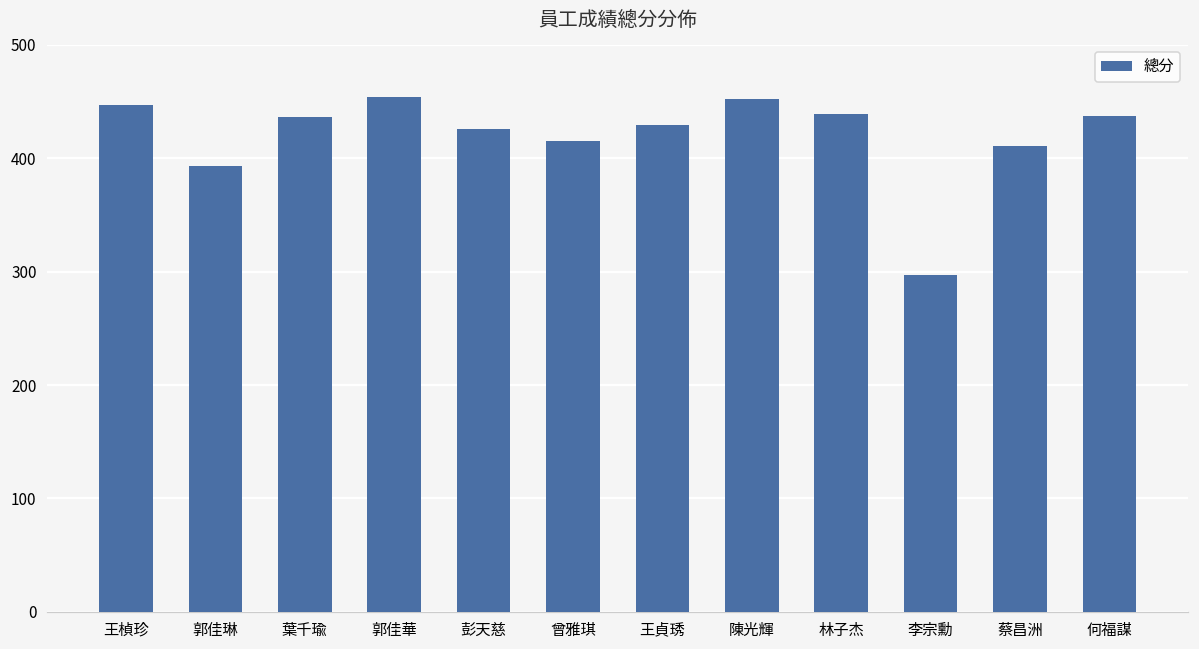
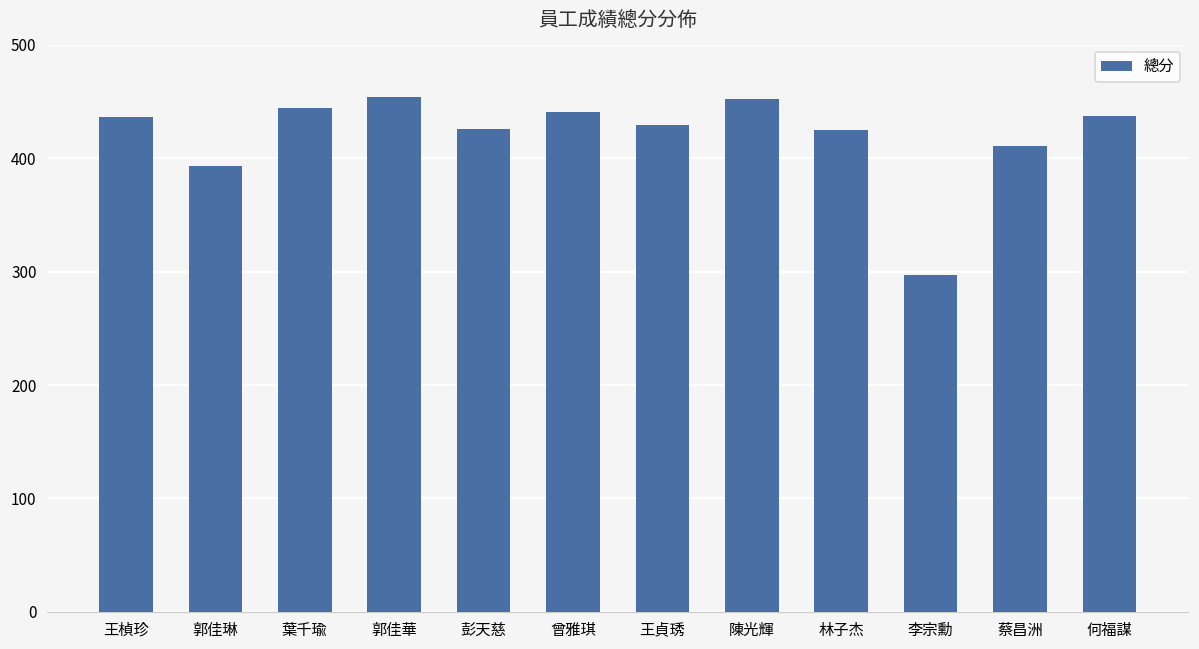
王楨珍: 447 -> 436
葉千瑜: 436 -> 444
曾雅琪: 415 -> 441
林子杰: 439 -> 425
